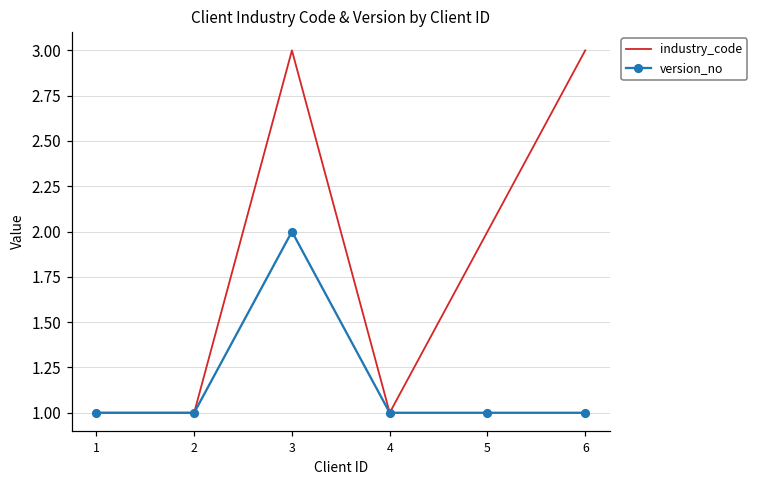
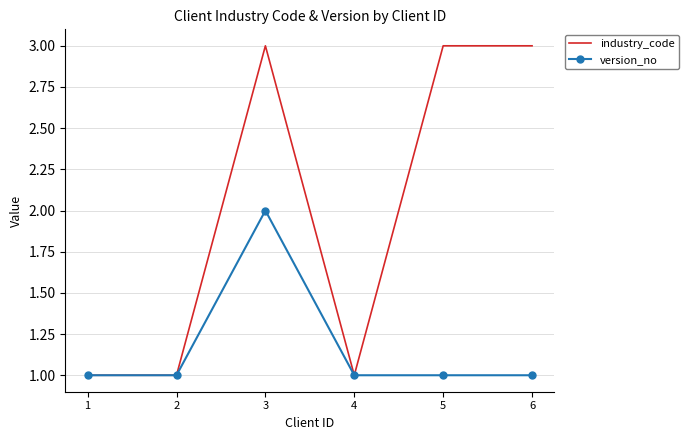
industry_code, 5: 2 -> 3
